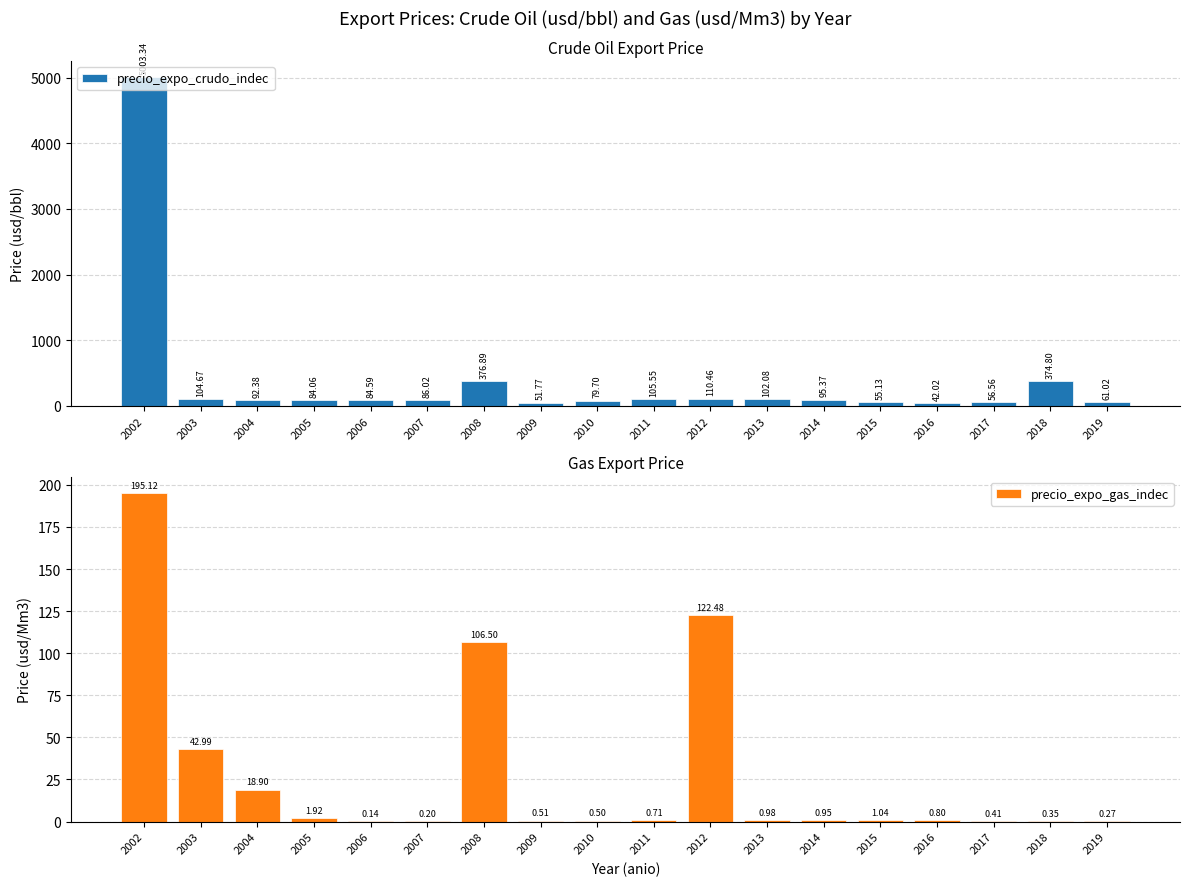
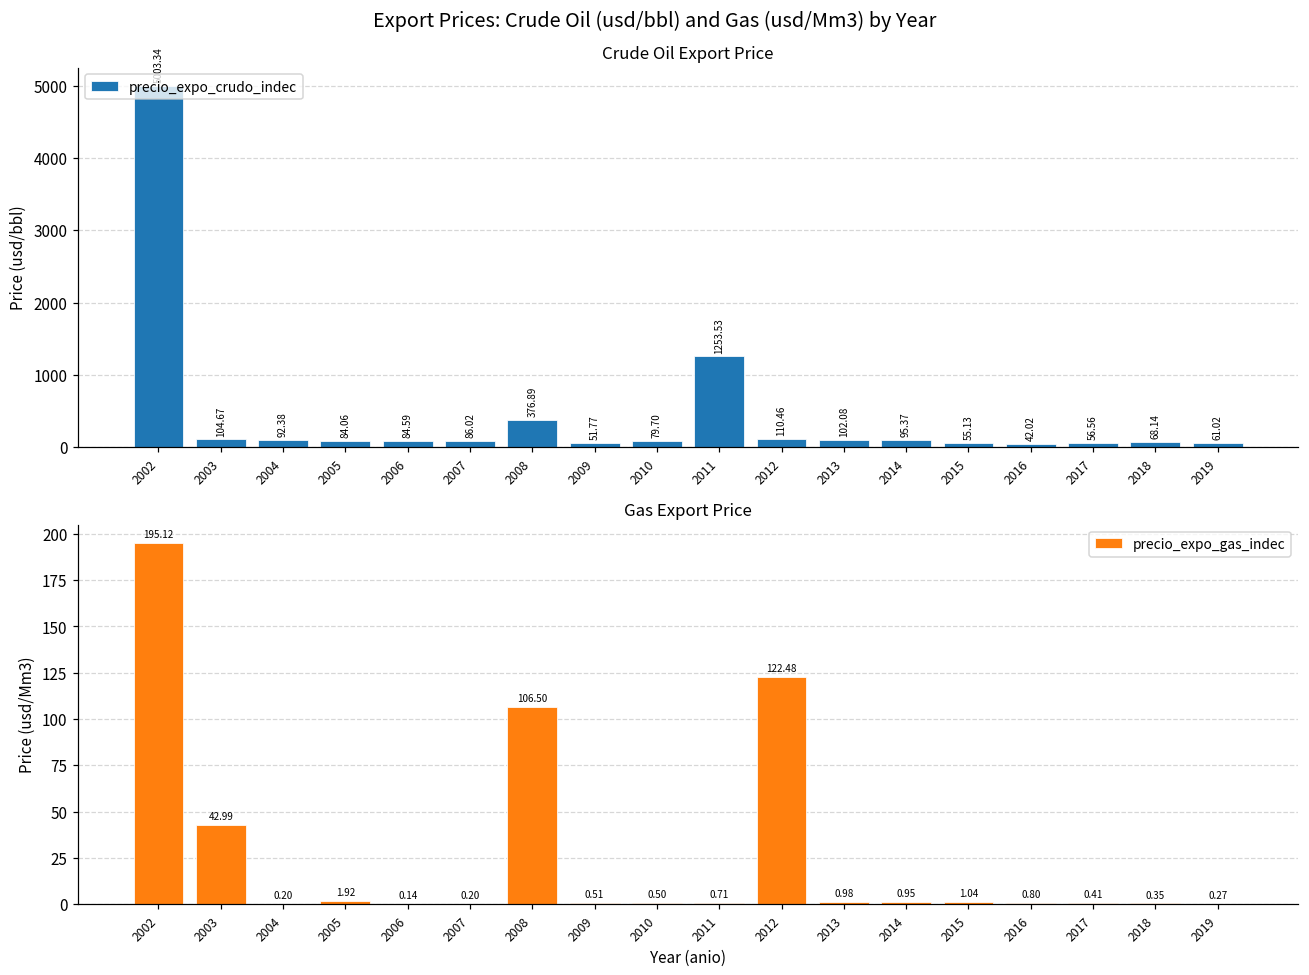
Crude Oil Export Price, 2011: 105.55 -> 1253.53
Crude Oil Export Price, 2018: 374.80 -> 68.14
Gas Export Price, 2004: 18.90 -> 0.20
